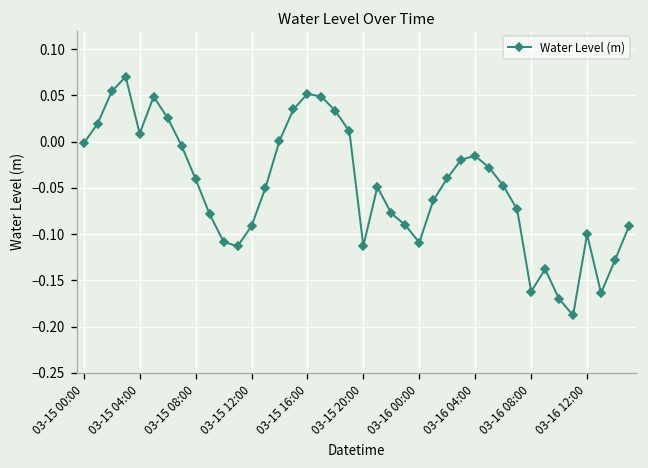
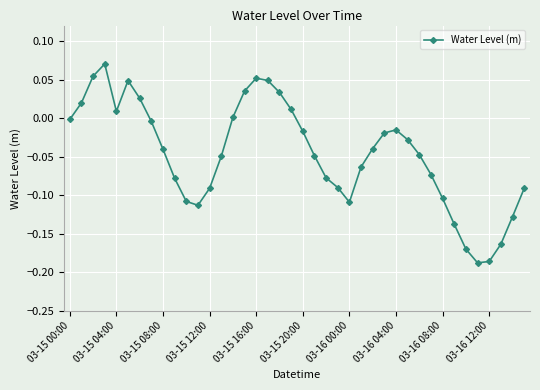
03-15 20:00: -0.11 -> -0.02
03-16 08:00: -0.16 -> -0.10
03-16 12:00: -0.10 -> -0.19
